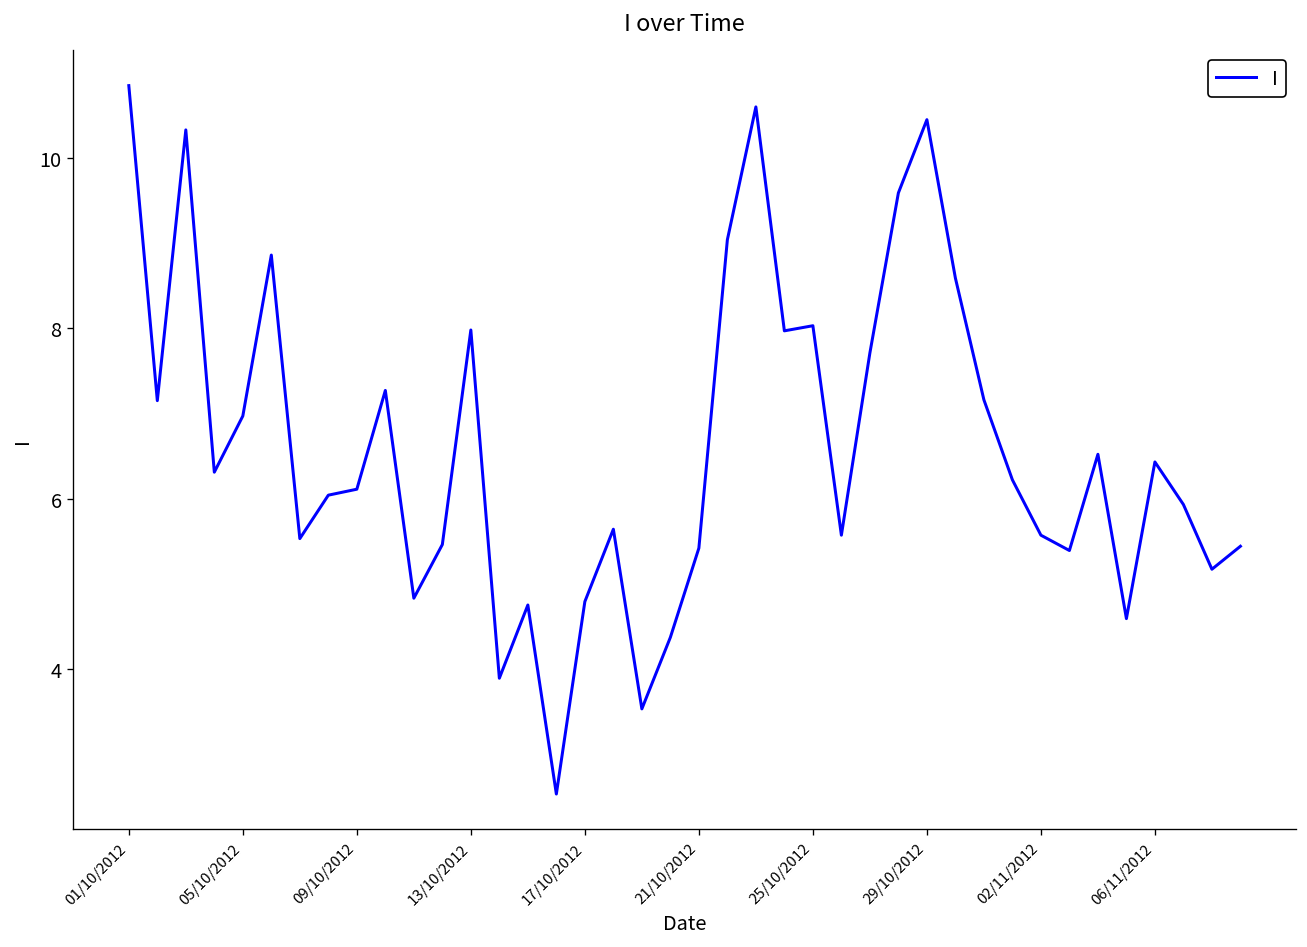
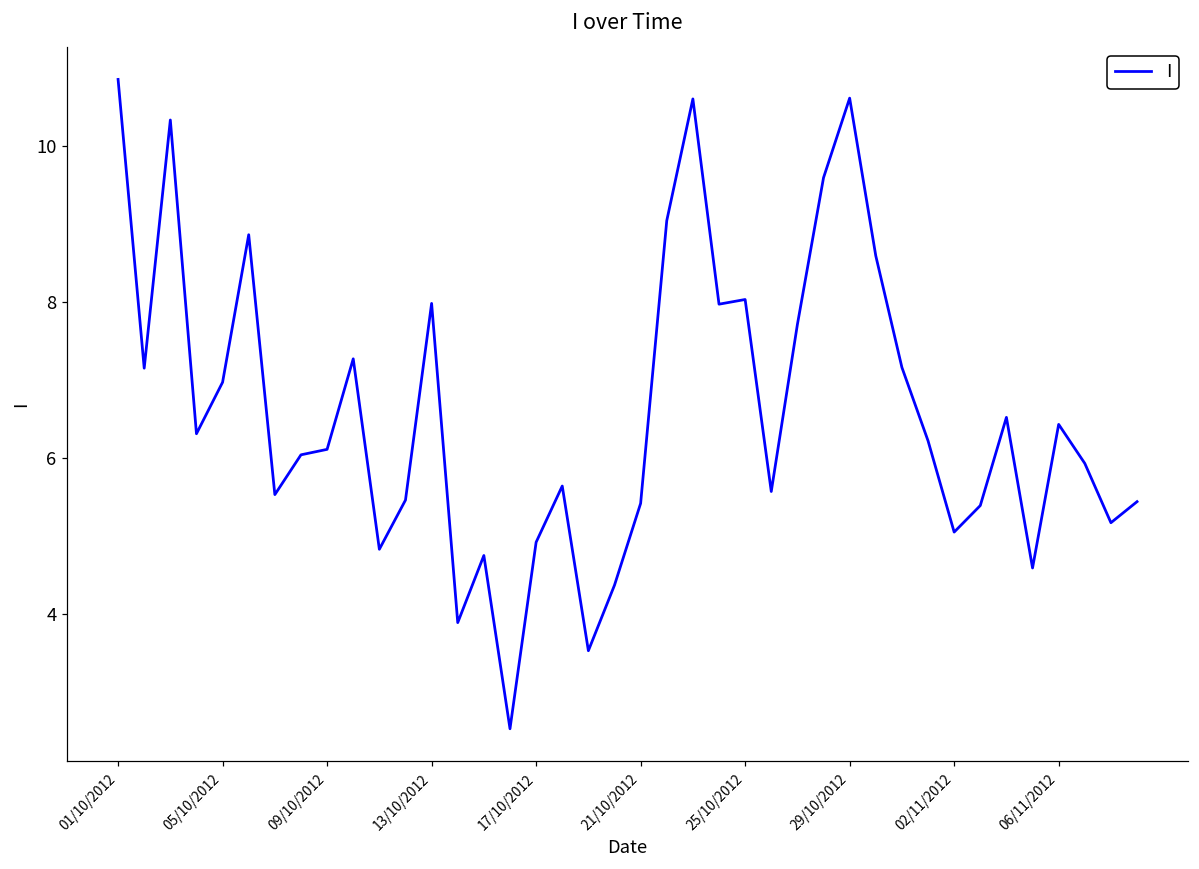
17/10/2012: 4.8 -> 4.9
29/10/2012: 10.5 -> 10.6
02/11/2012: 5.6 -> 5.1
